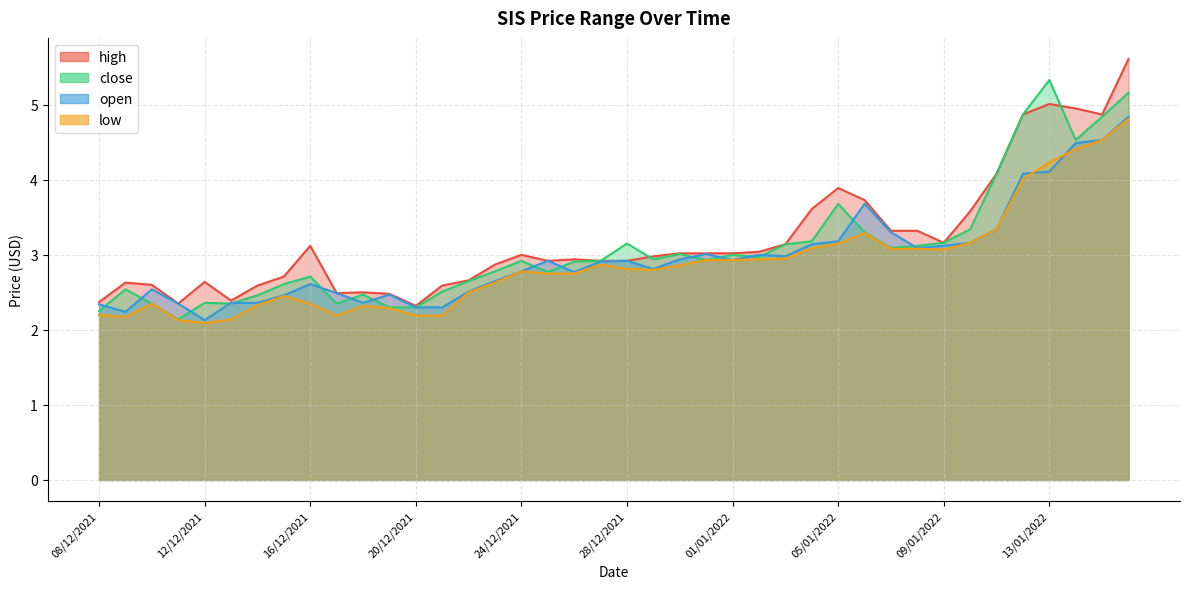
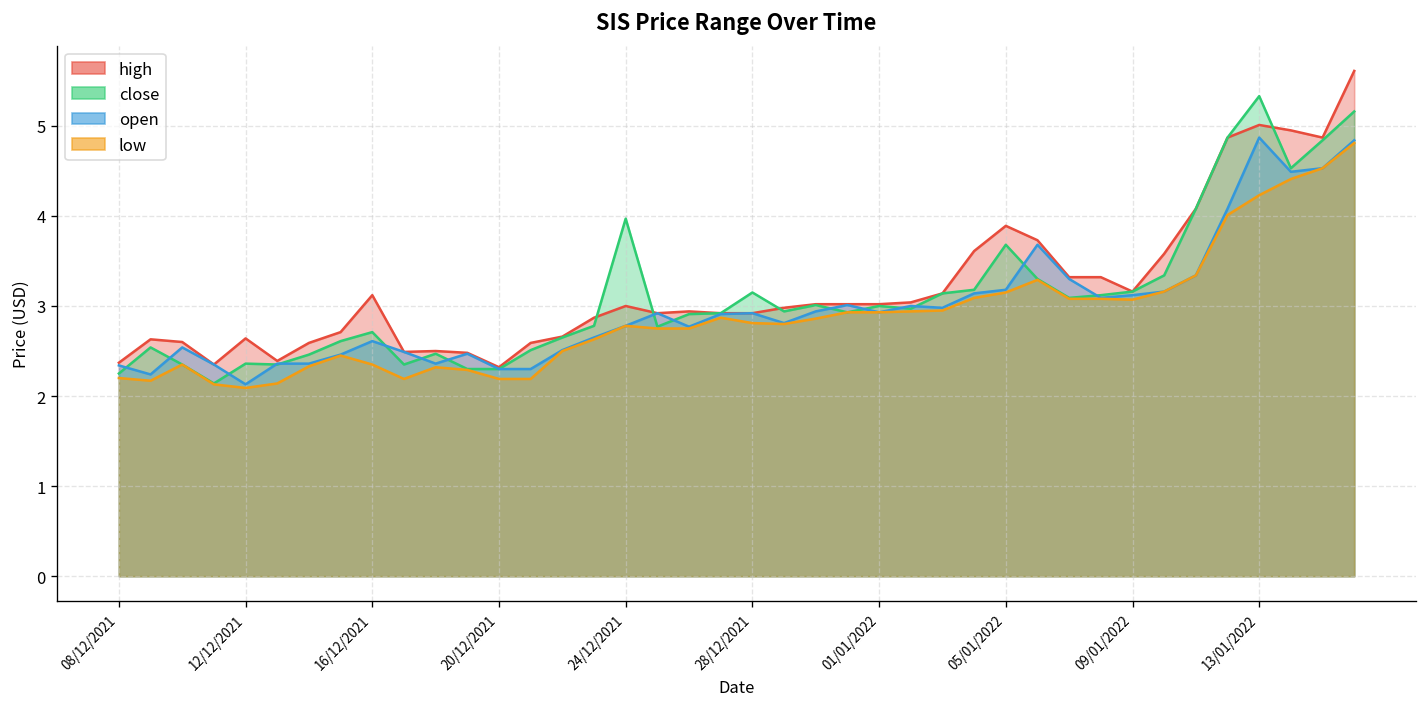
close, 24/12/2021: 2.9 -> 4.0
open, 13/01/2022: 4.1 -> 4.9
